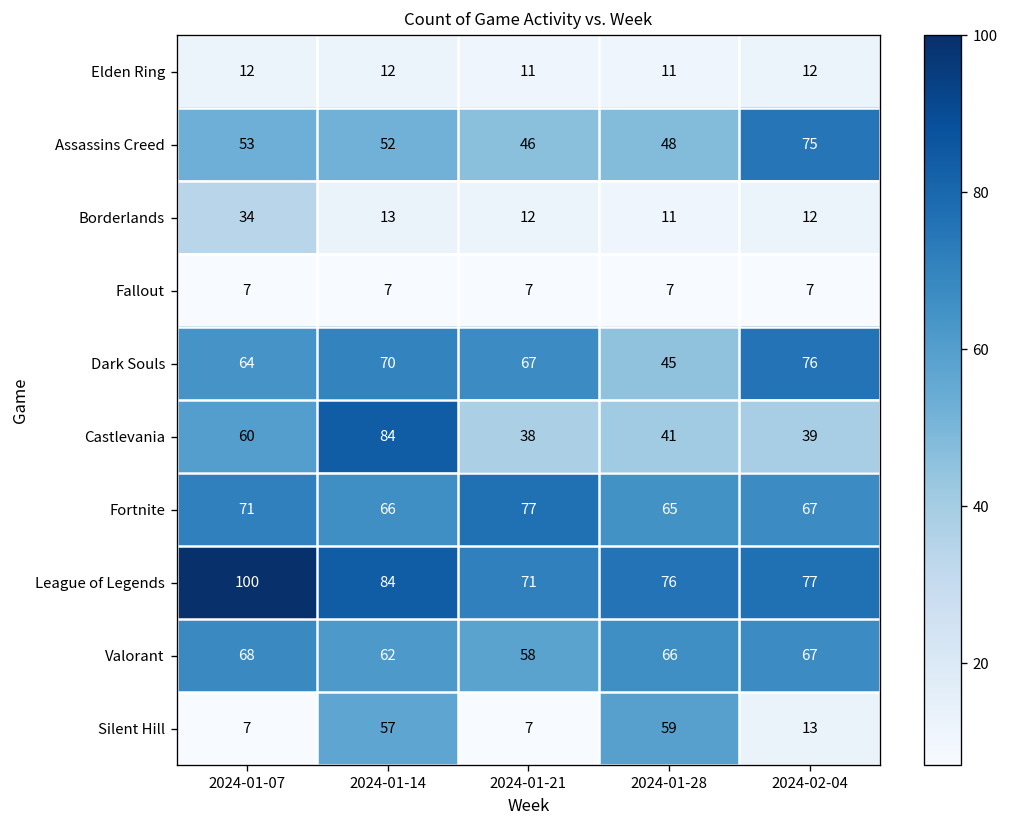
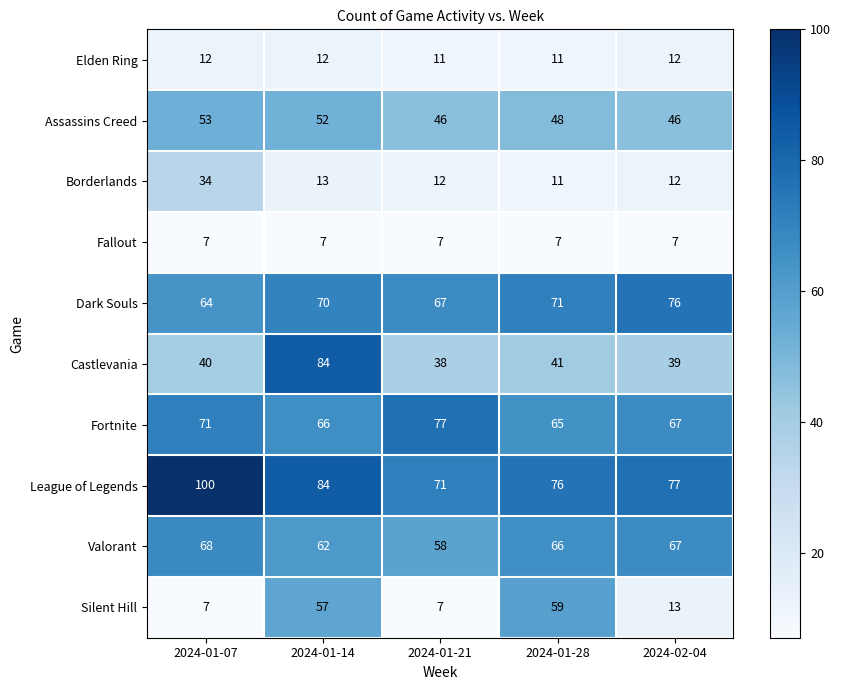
Assassins Creed, 2024-02-04: 75 -> 46
Dark Souls, 2024-01-28: 45 -> 71
Castlevania, 2024-01-07: 60 -> 40
